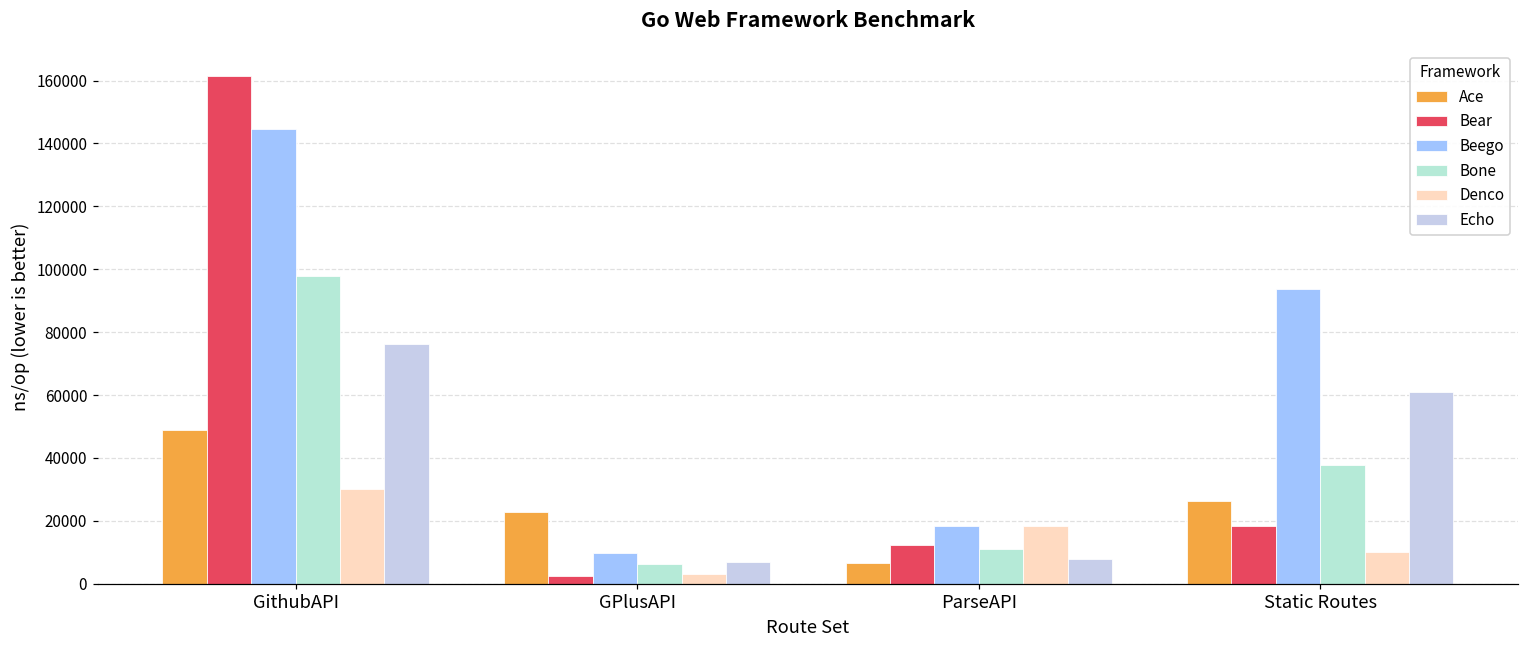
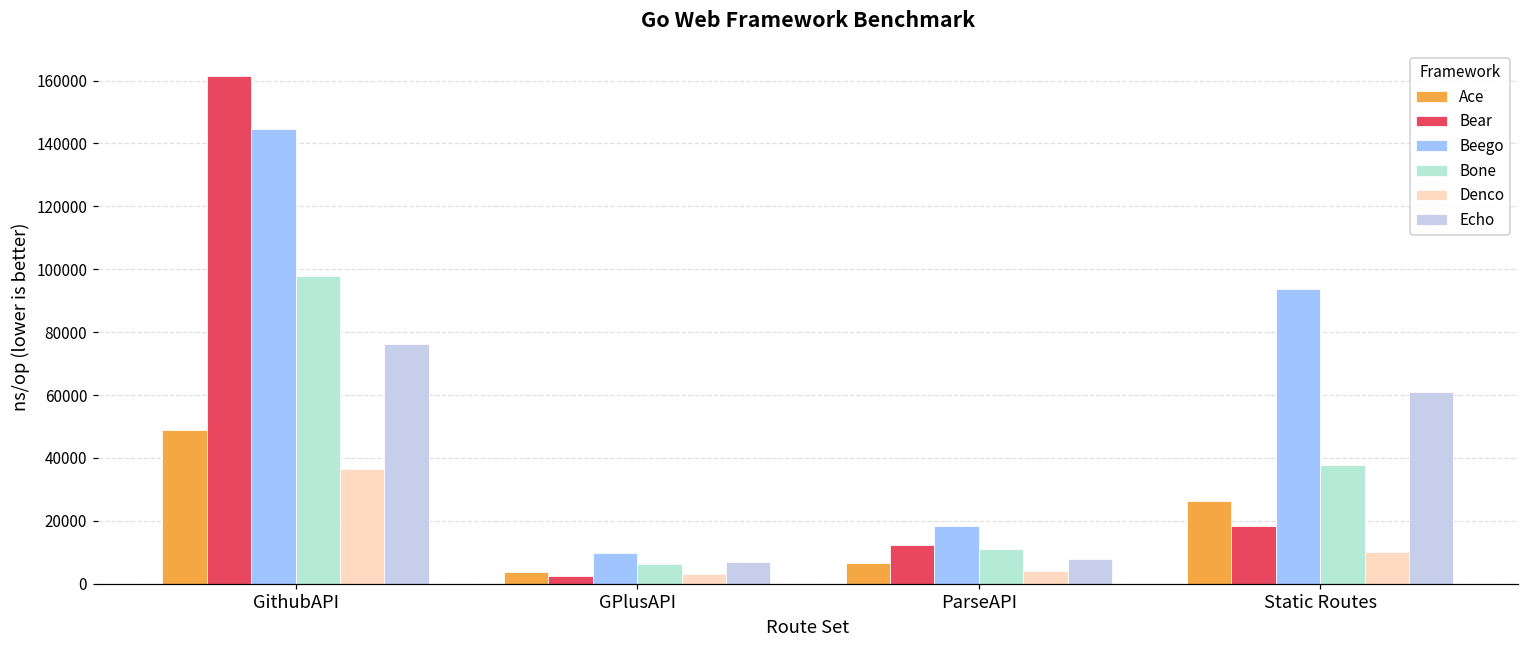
Denco, GithubAPI: 30000 -> 36000
Ace, GPlusAPI: 23000 -> 4000
Denco, ParseAPI: 18000 -> 4000
